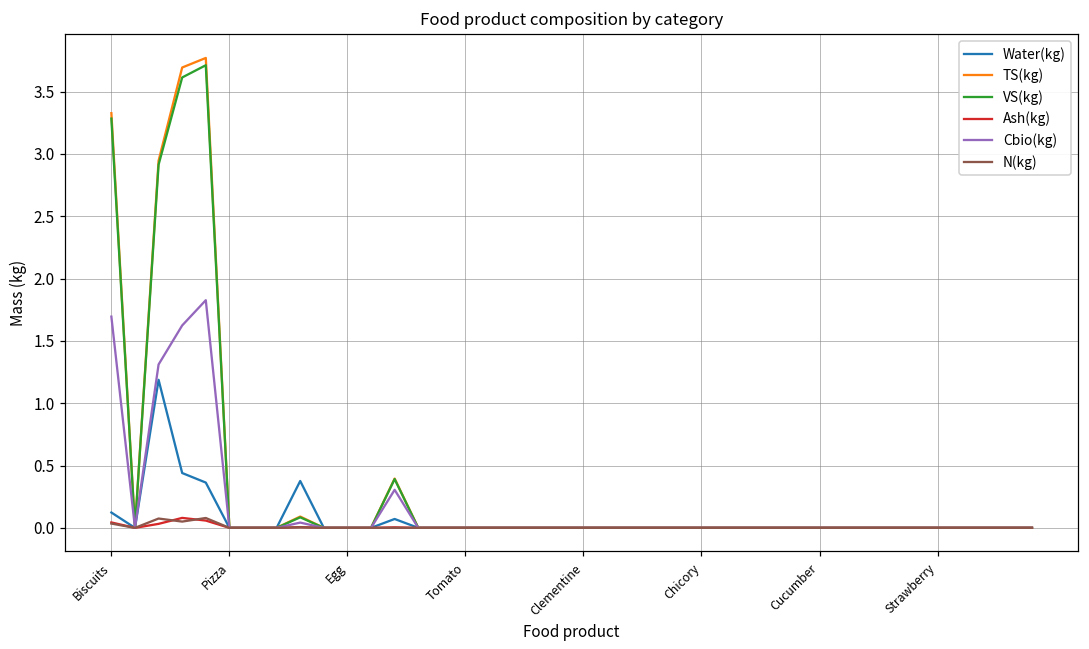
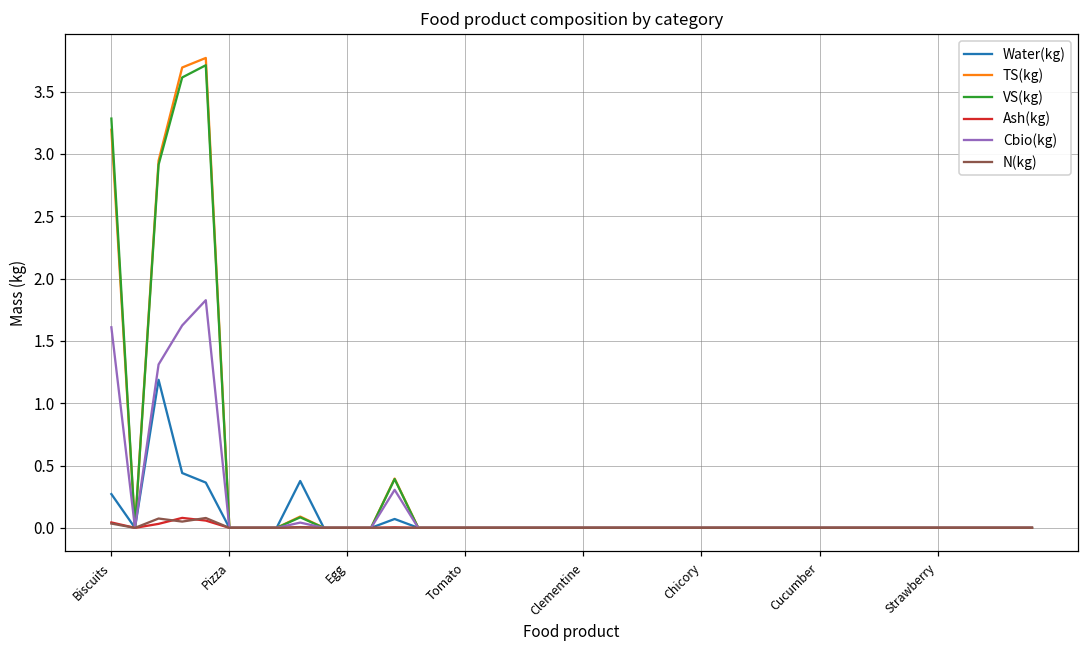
Water(kg), Biscuits: 0.12 -> 0.27
TS(kg), Biscuits: 3.33 -> 3.19
Cbio(kg), Biscuits: 1.69 -> 1.61
